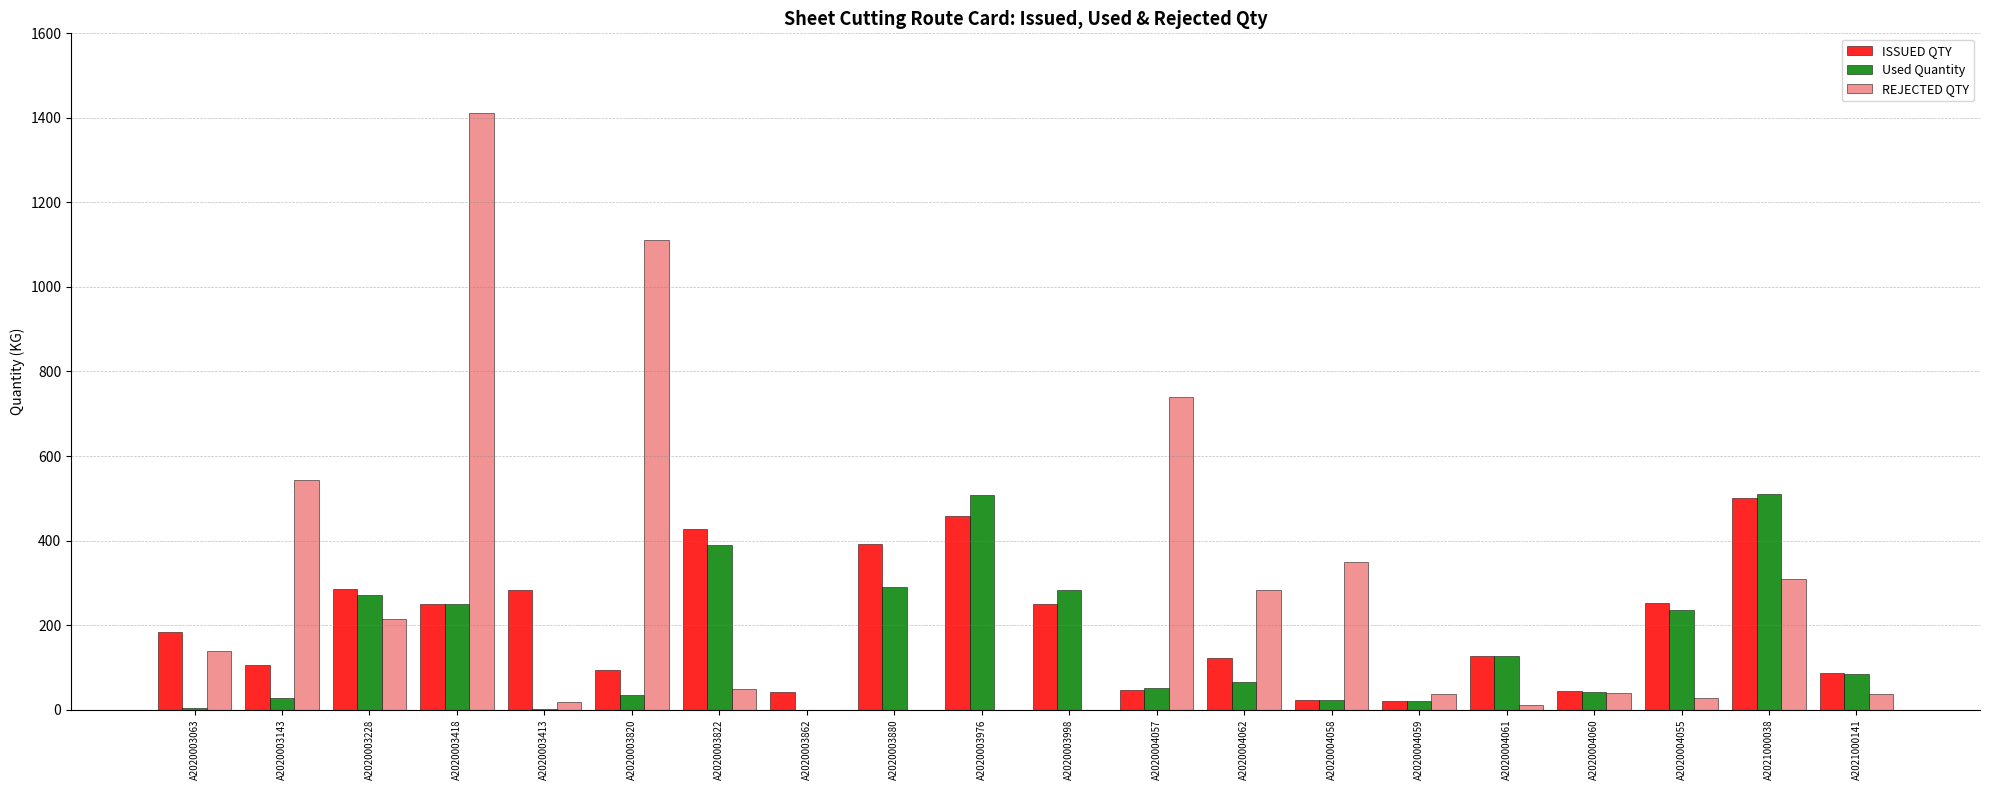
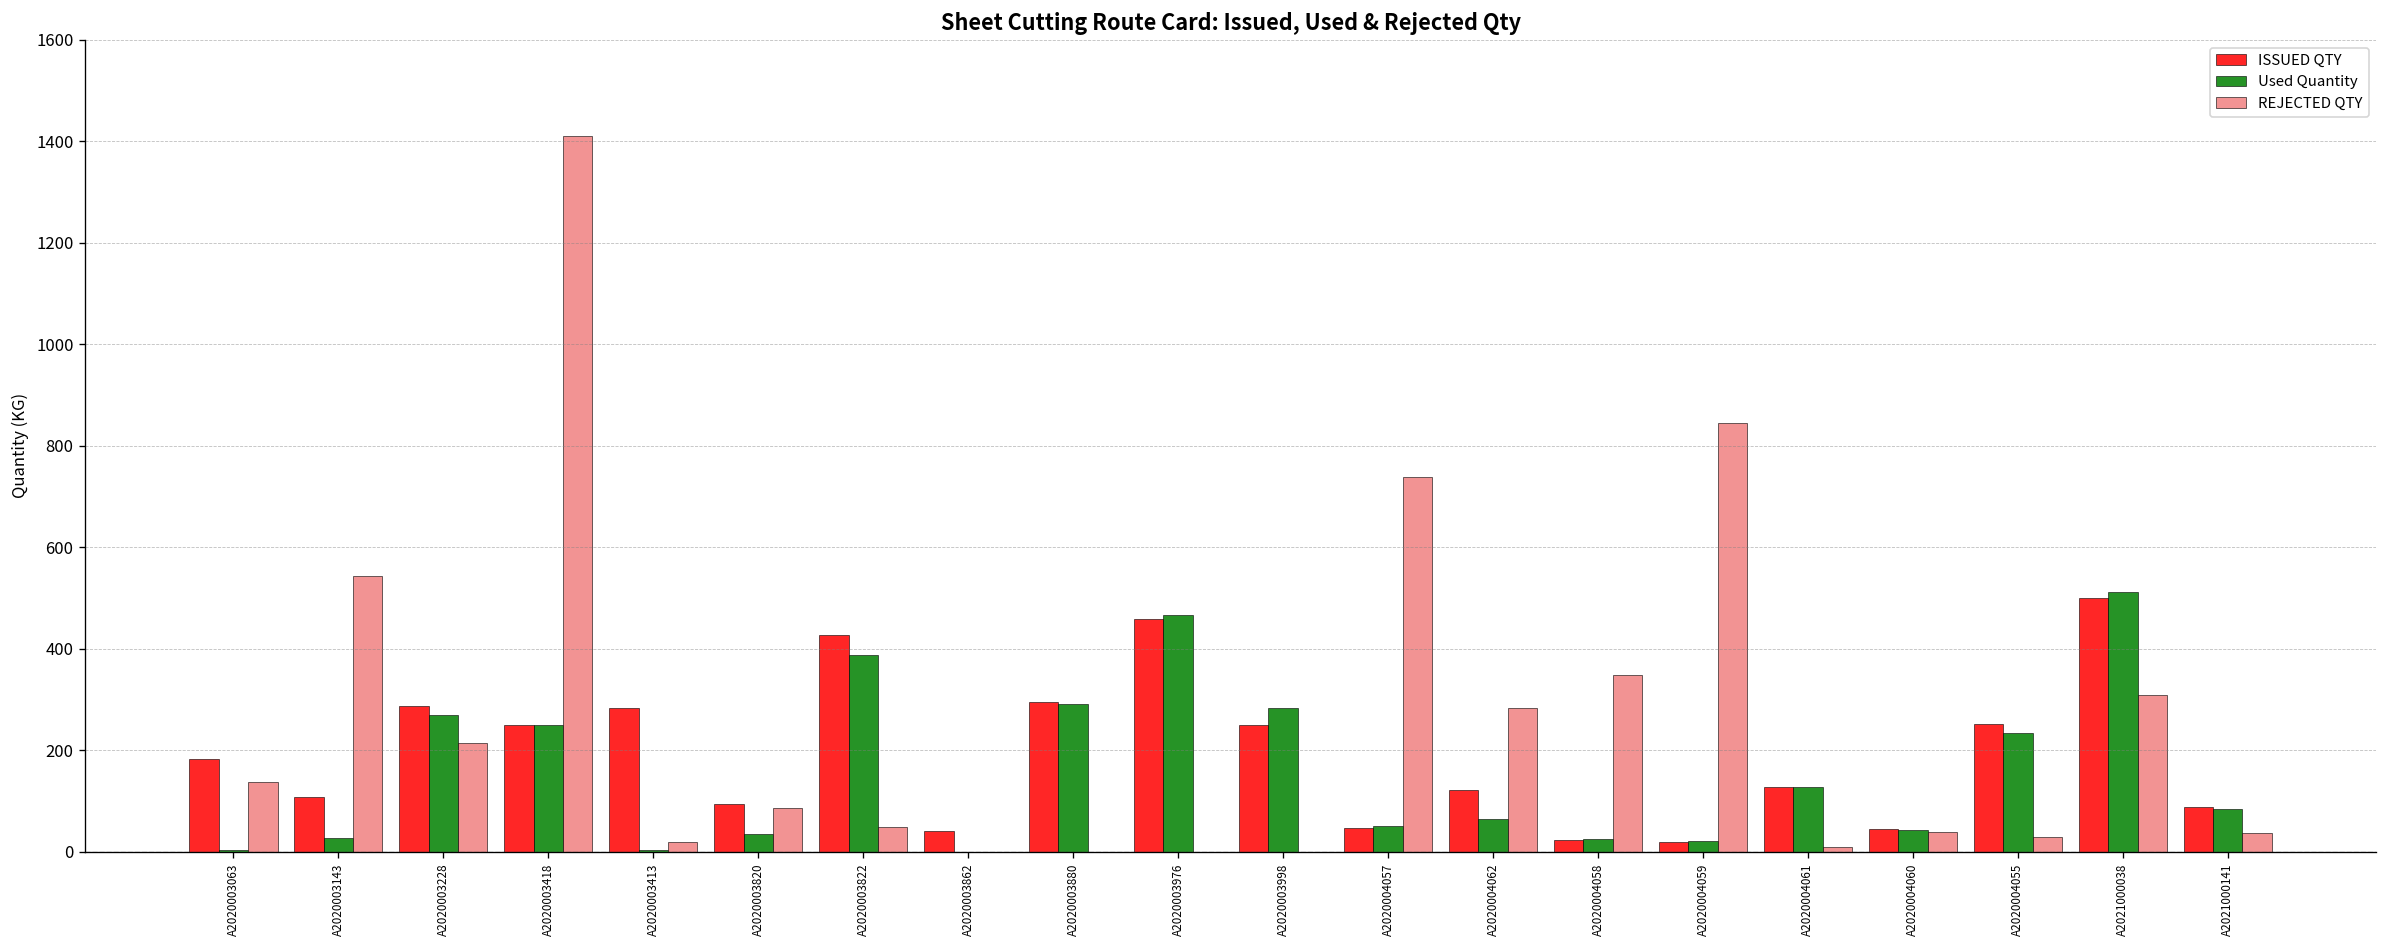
REJECTED QTY, A2020003820: 1110 -> 90
ISSUED QTY, A2020003880: 390 -> 300
Used Quantity, A2020003976: 510 -> 470
REJECTED QTY, A2020004059: 40 -> 850
